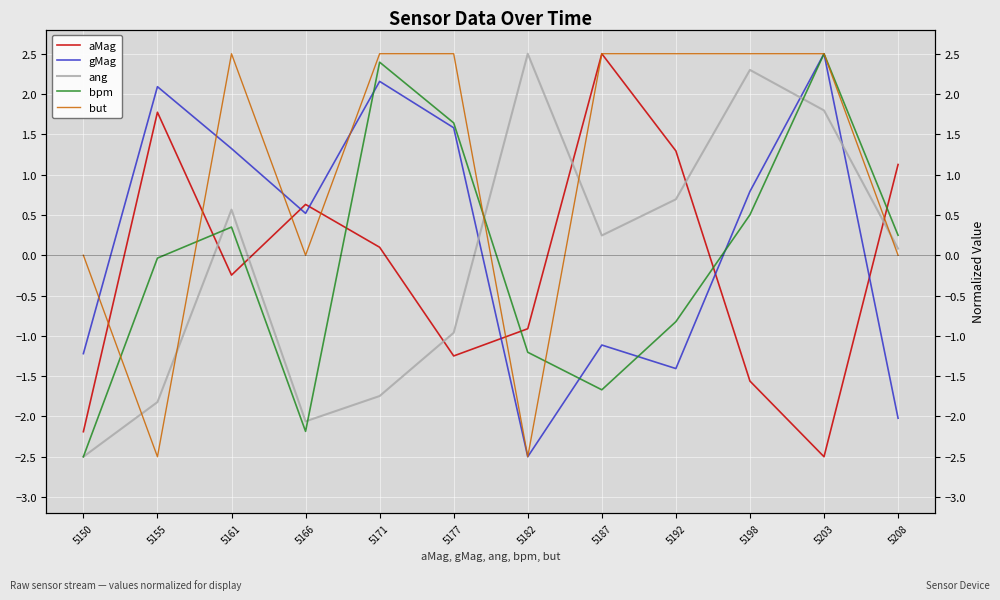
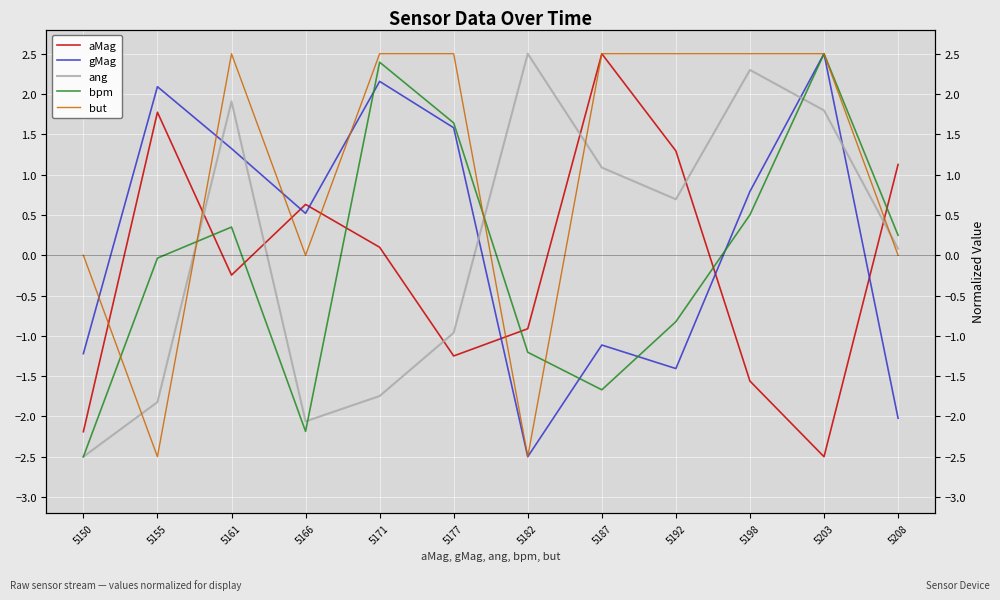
ang, 5161: 0.6 -> 1.9
ang, 5187: 0.2 -> 1.1
